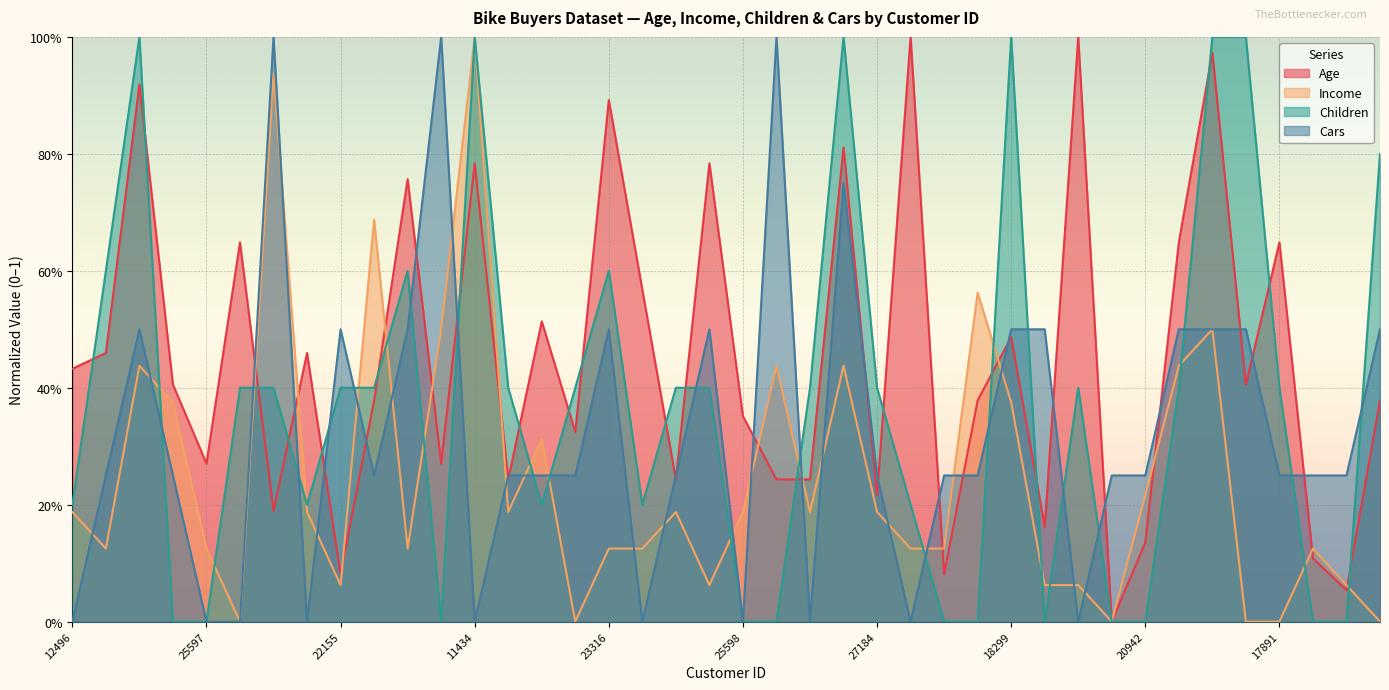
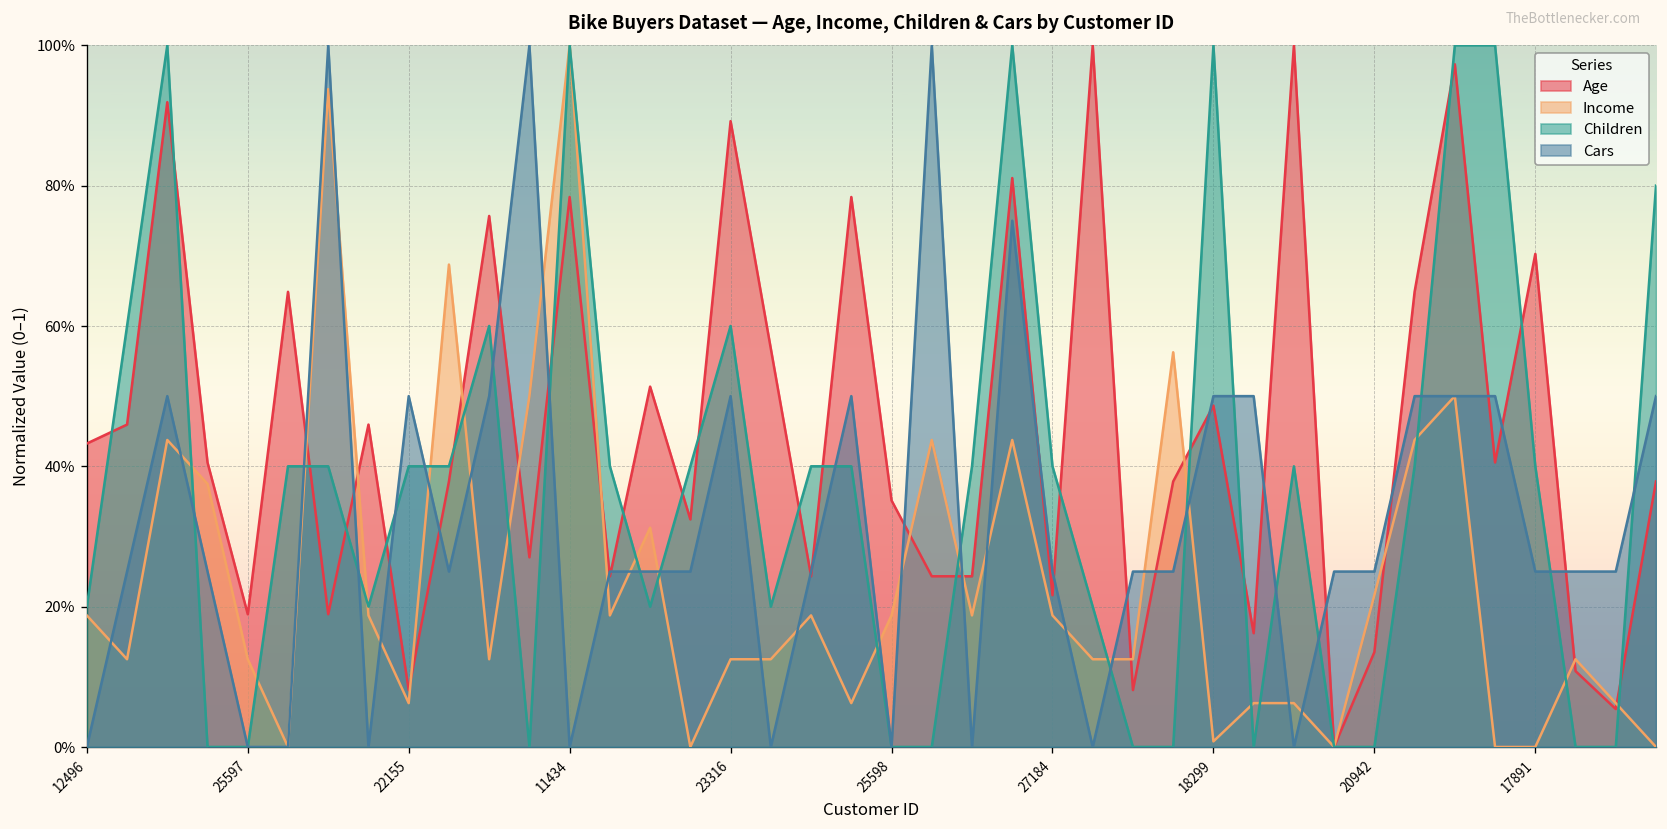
Age, 25597: 27% -> 19%
Income, 18299: 38% -> 1%
Age, 17891: 65% -> 70%
